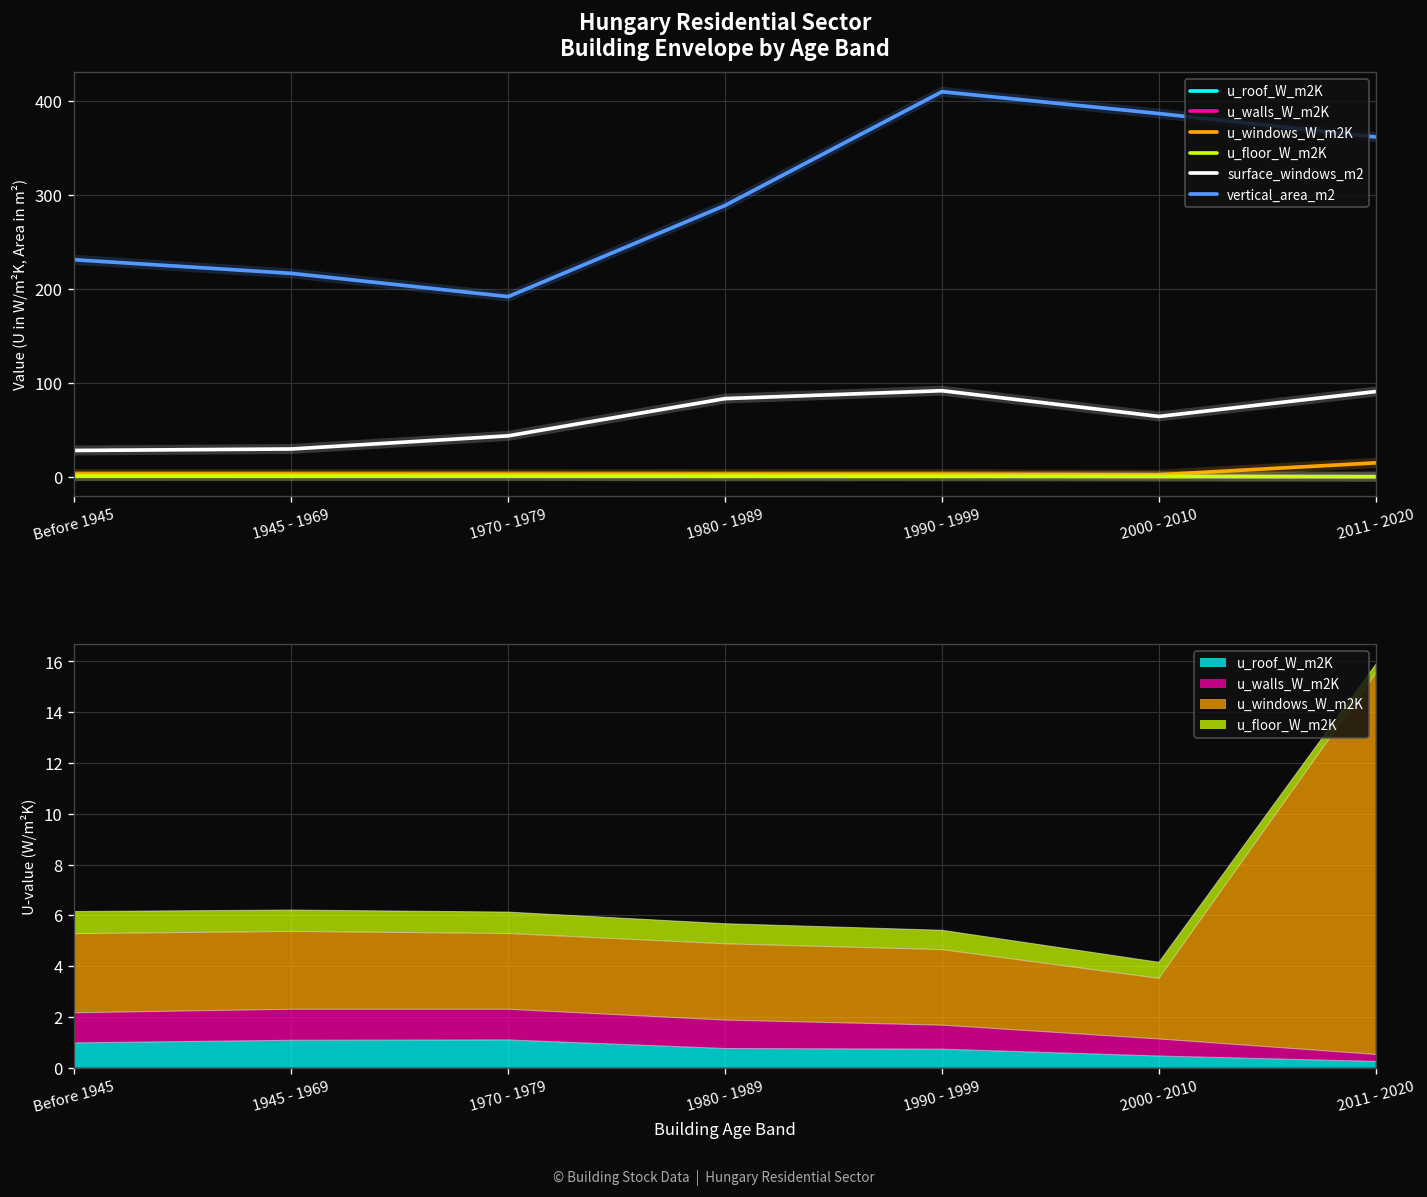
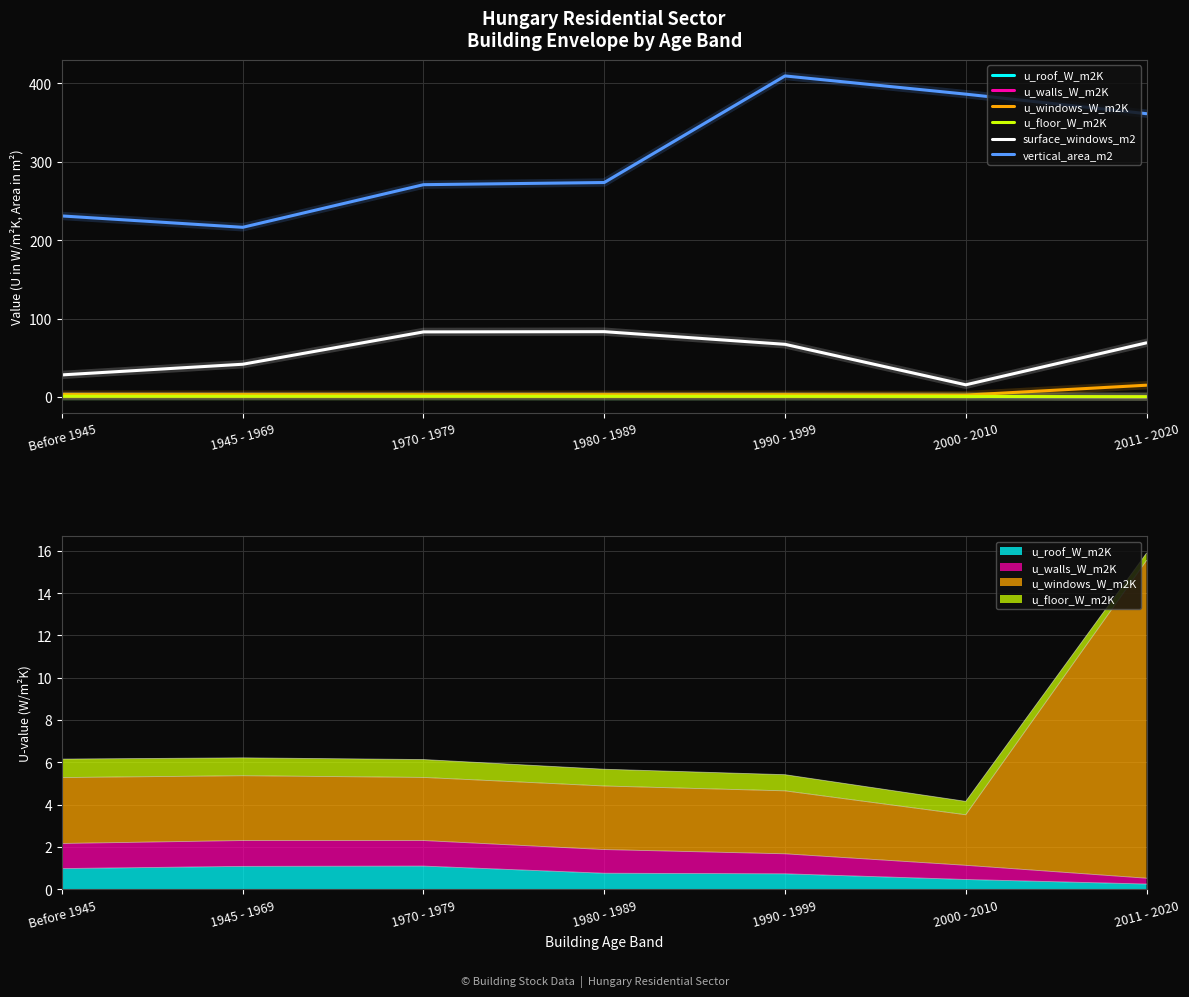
Hungary Residential Sector Building Envelope by Age Band, surface_windows_m2, 1945 - 1969: 30 -> 40
Hungary Residential Sector Building Envelope by Age Band, surface_windows_m2, 1970 - 1979: 40 -> 80
Hungary Residential Sector Building Envelope by Age Band, vertical_area_m2, 1970 - 1979: 190 -> 270
Hungary Residential Sector Building Envelope by Age Band, vertical_area_m2, 1980 - 1989: 290 -> 270
Hungary Residential Sector Building Envelope by Age Band, surface_windows_m2, 1990 - 1999: 90 -> 70
Hungary Residential Sector Building Envelope by Age Band, surface_windows_m2, 2000 - 2010: 60 -> 20
Hungary Residential Sector Building Envelope by Age Band, surface_windows_m2, 2011 - 2020: 90 -> 70
